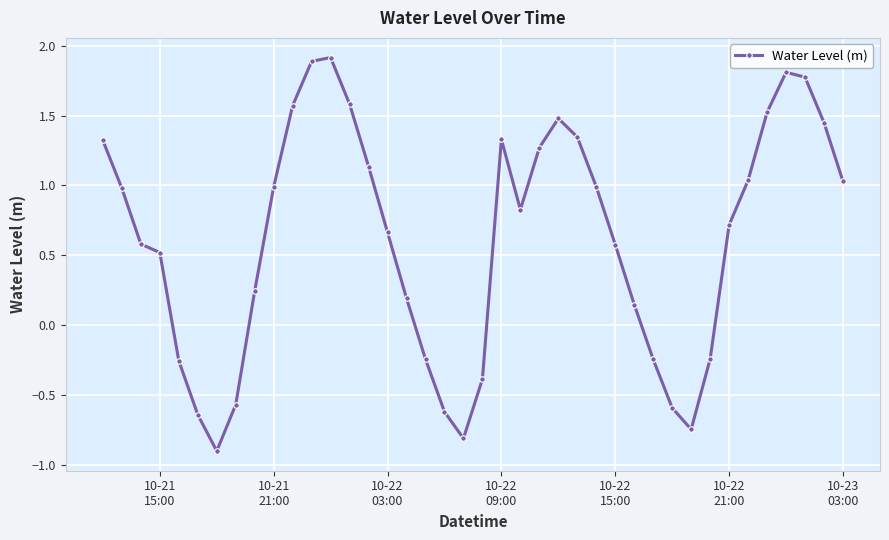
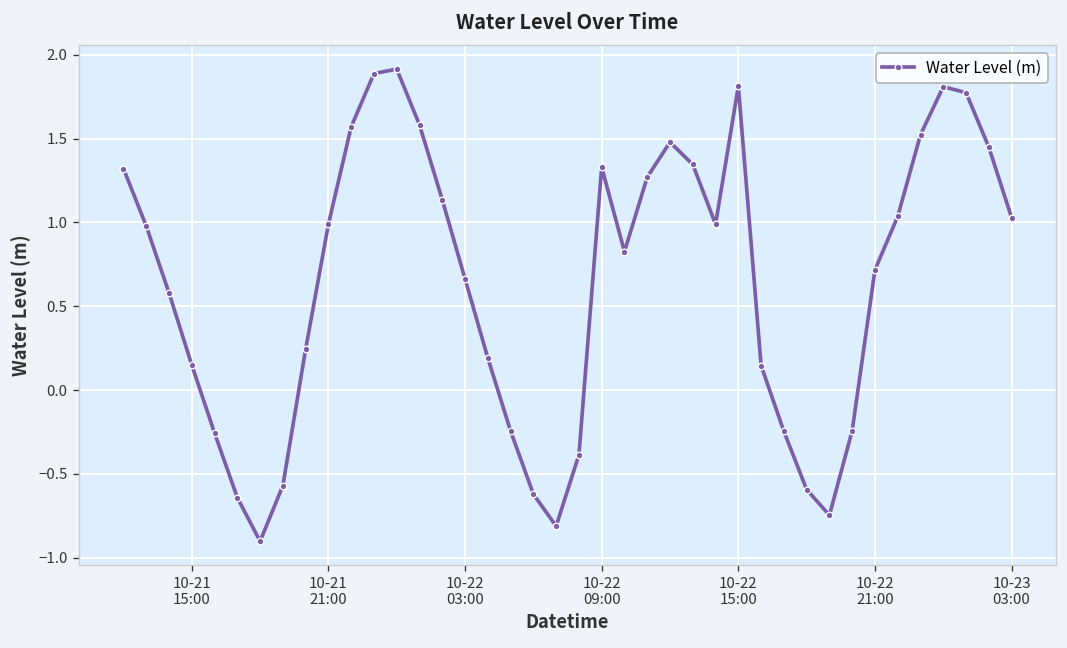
10-21 15:00: 0.52 -> 0.15
10-22 15:00: 0.58 -> 1.81
